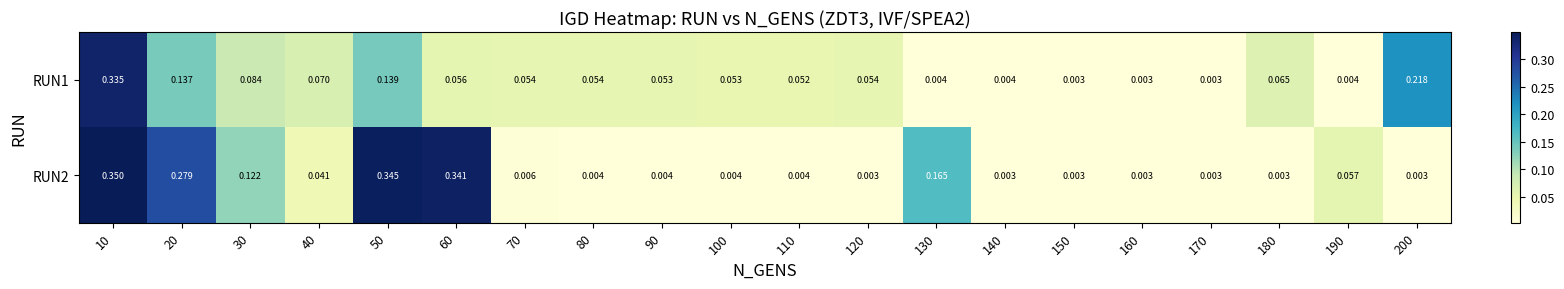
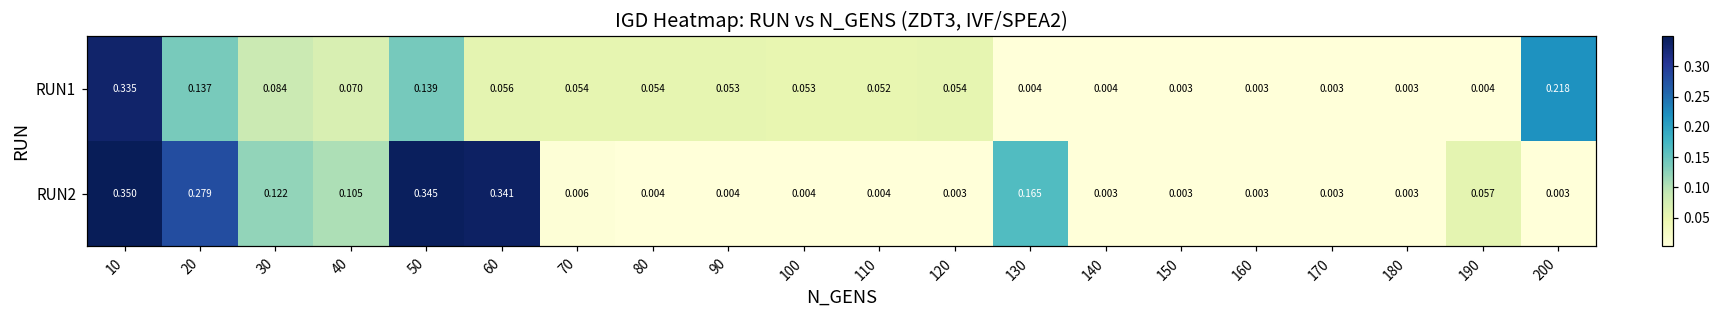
RUN1, 180: 0.065 -> 0.003
RUN2, 40: 0.041 -> 0.105
